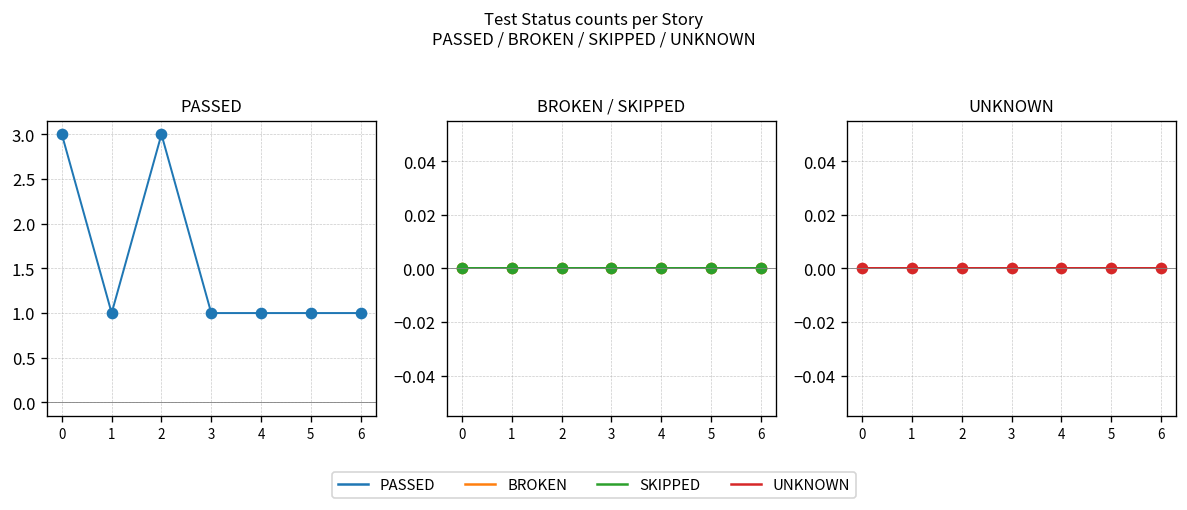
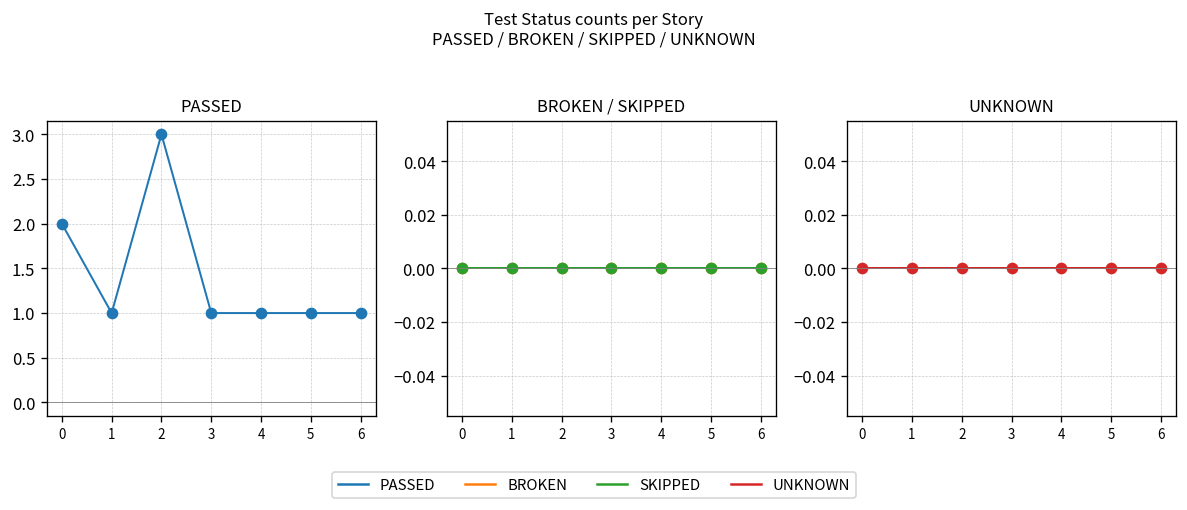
PASSED, 0: 3 -> 2
